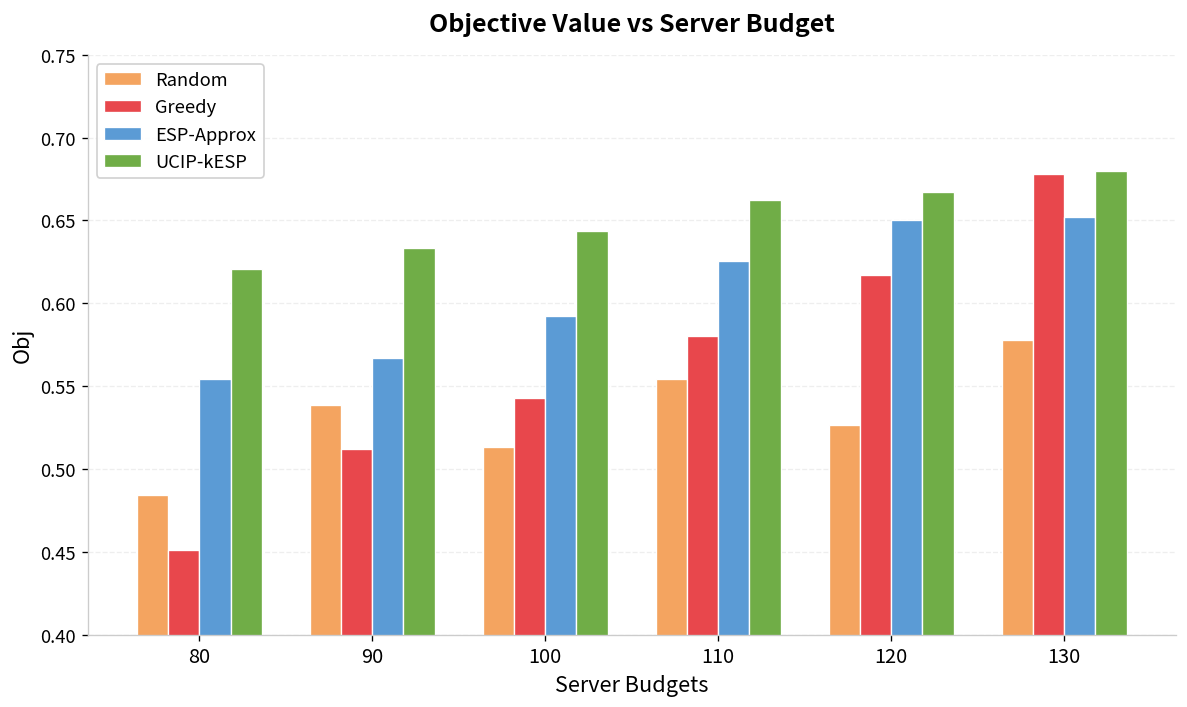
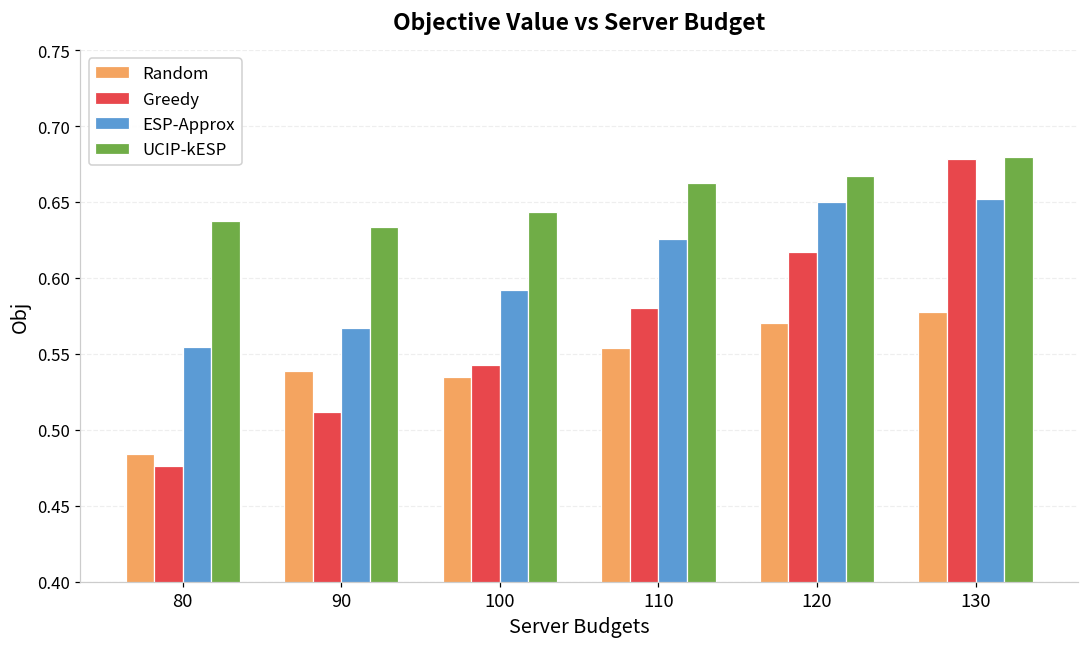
Greedy, 80: 0.451 -> 0.476
UCIP-kESP, 80: 0.621 -> 0.638
Random, 100: 0.514 -> 0.535
Random, 120: 0.527 -> 0.570
